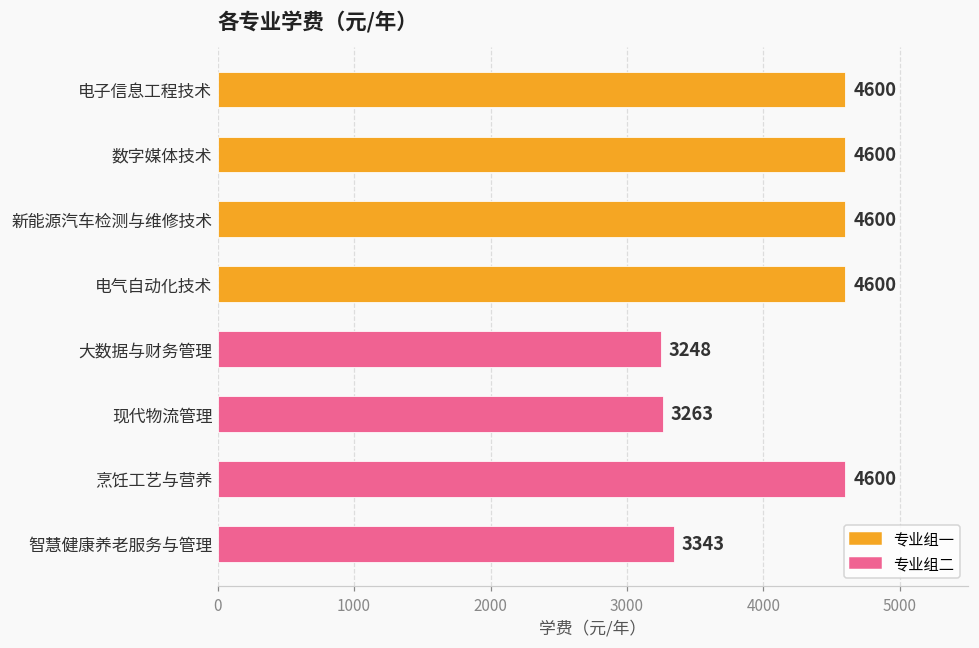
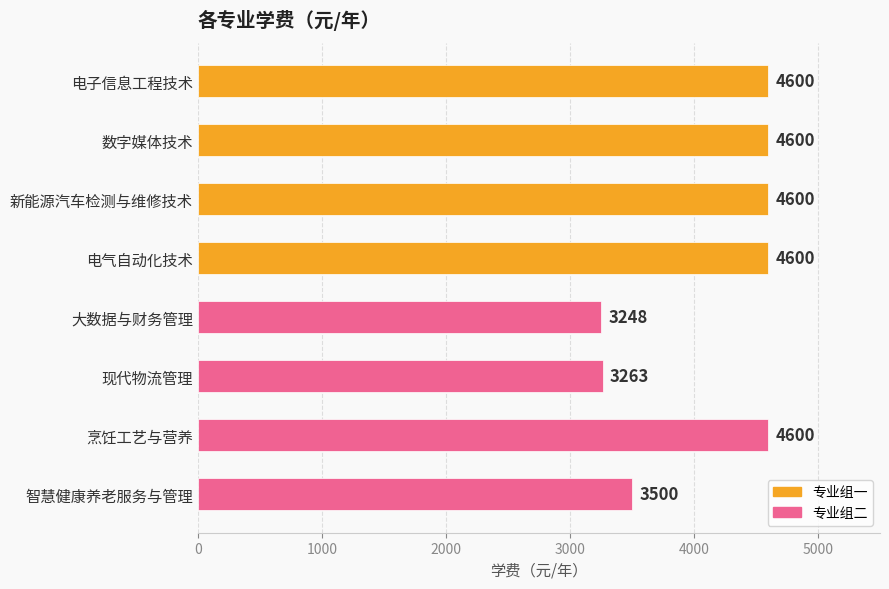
智慧健康养老服务与管理: 3343 -> 3500
